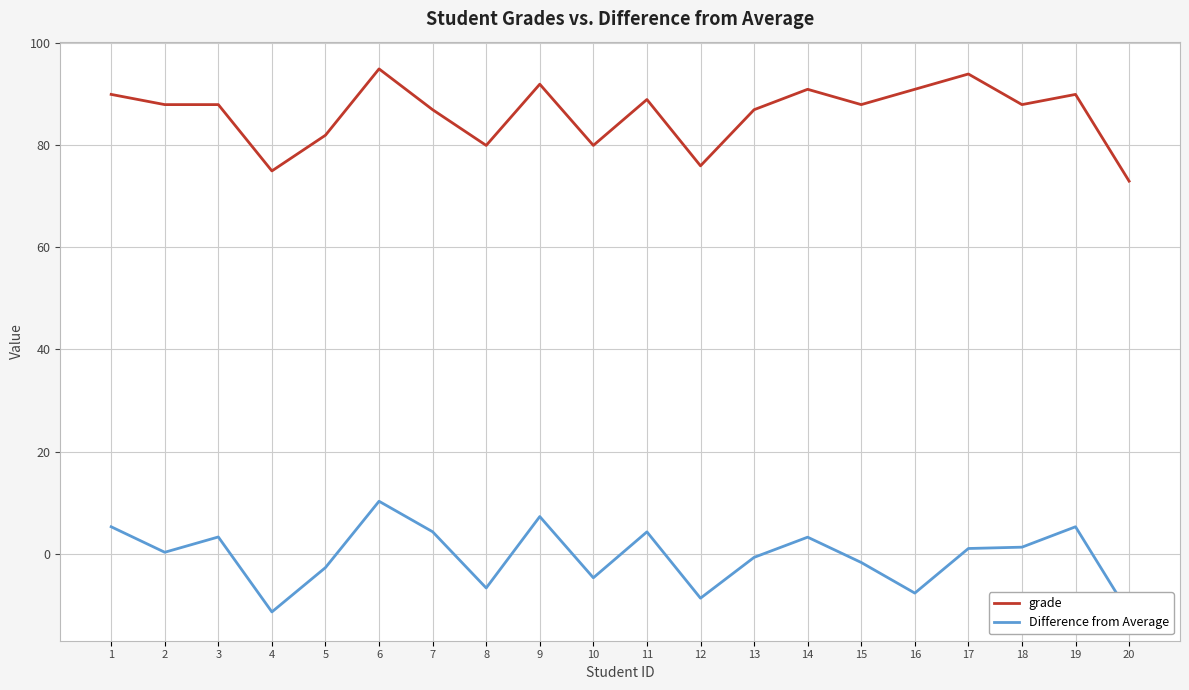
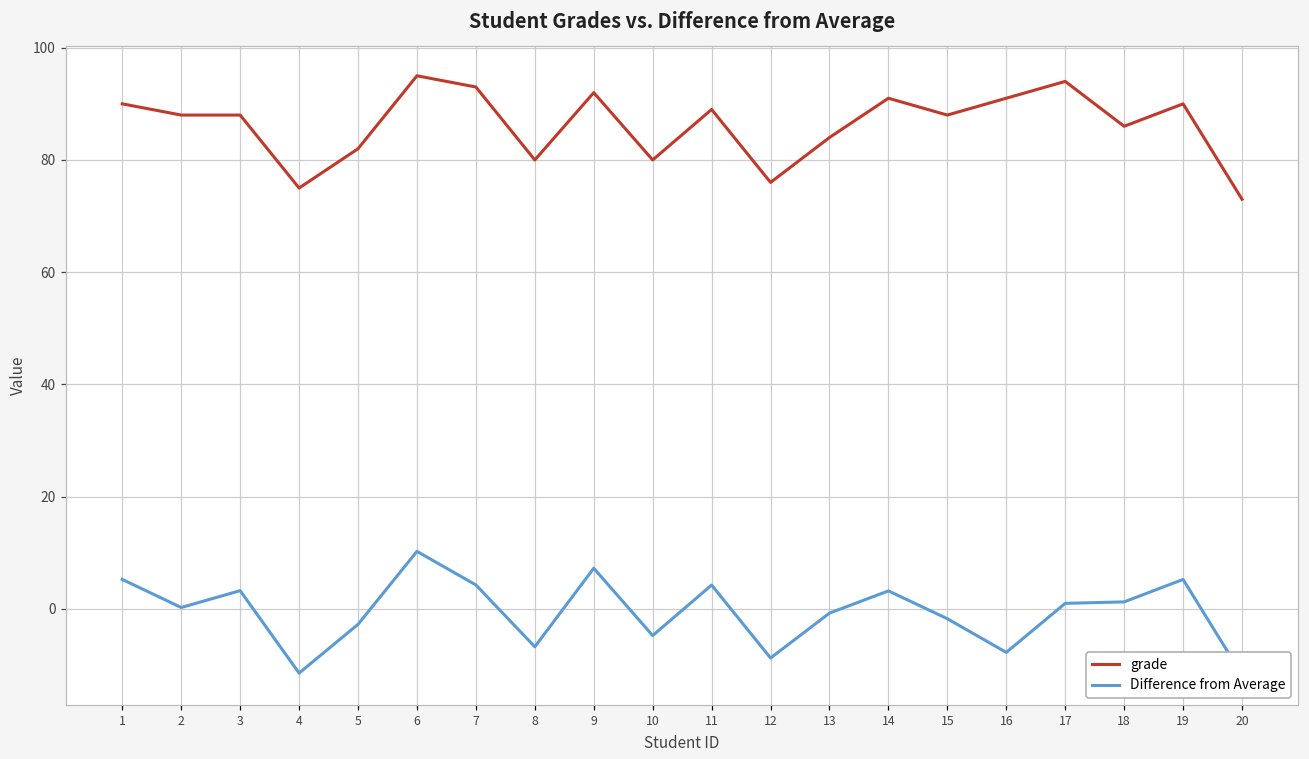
grade, 7: 87 -> 93
grade, 13: 87 -> 84
grade, 18: 88 -> 86
